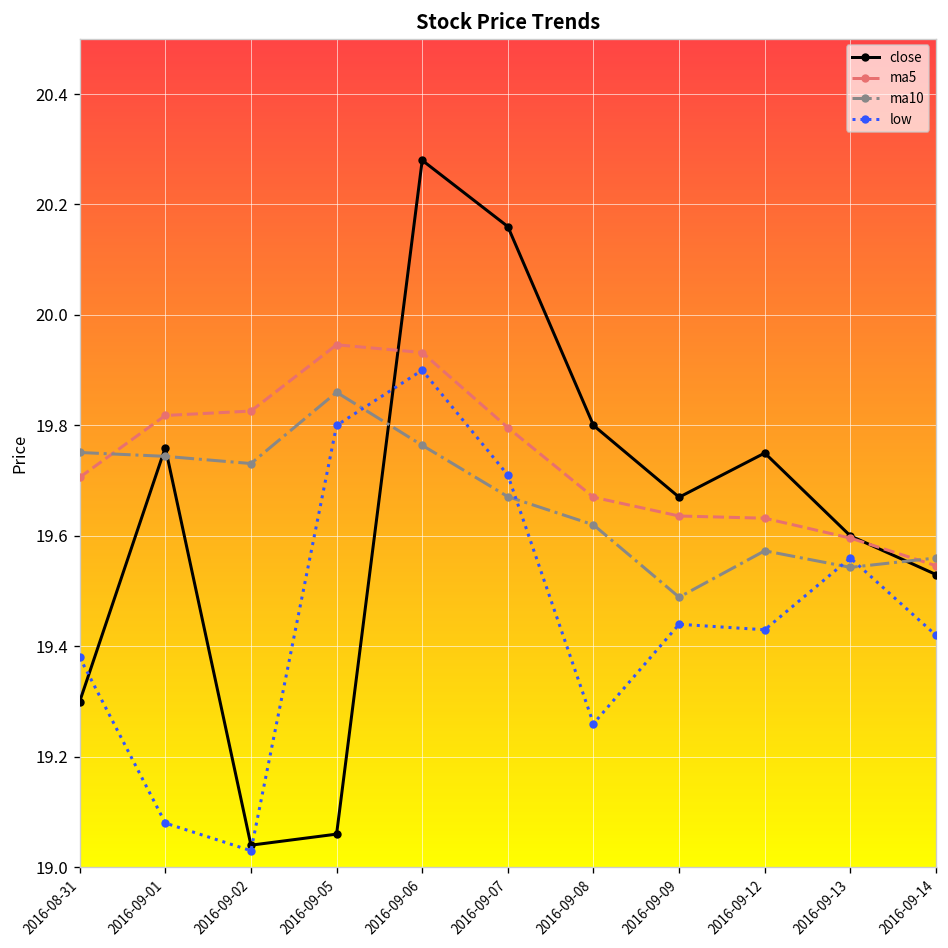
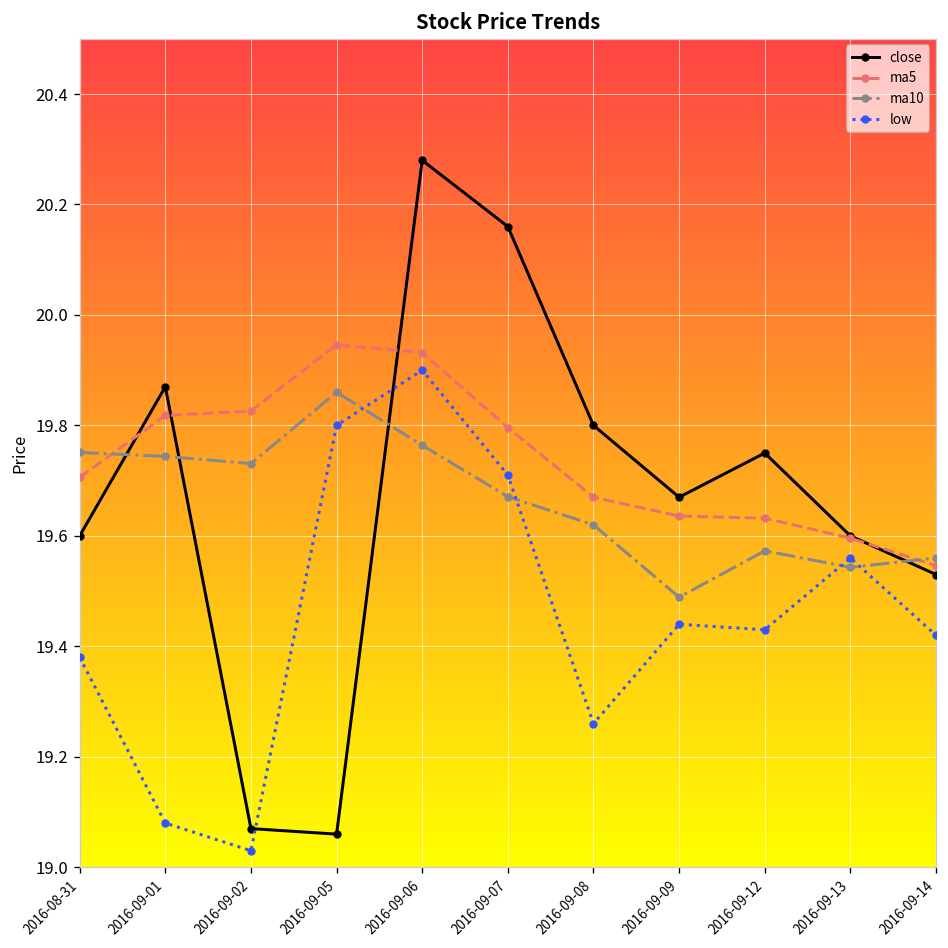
close, 2016-08-31: 19.3 -> 19.6
close, 2016-09-01: 19.76 -> 19.87
close, 2016-09-02: 19.04 -> 19.07
